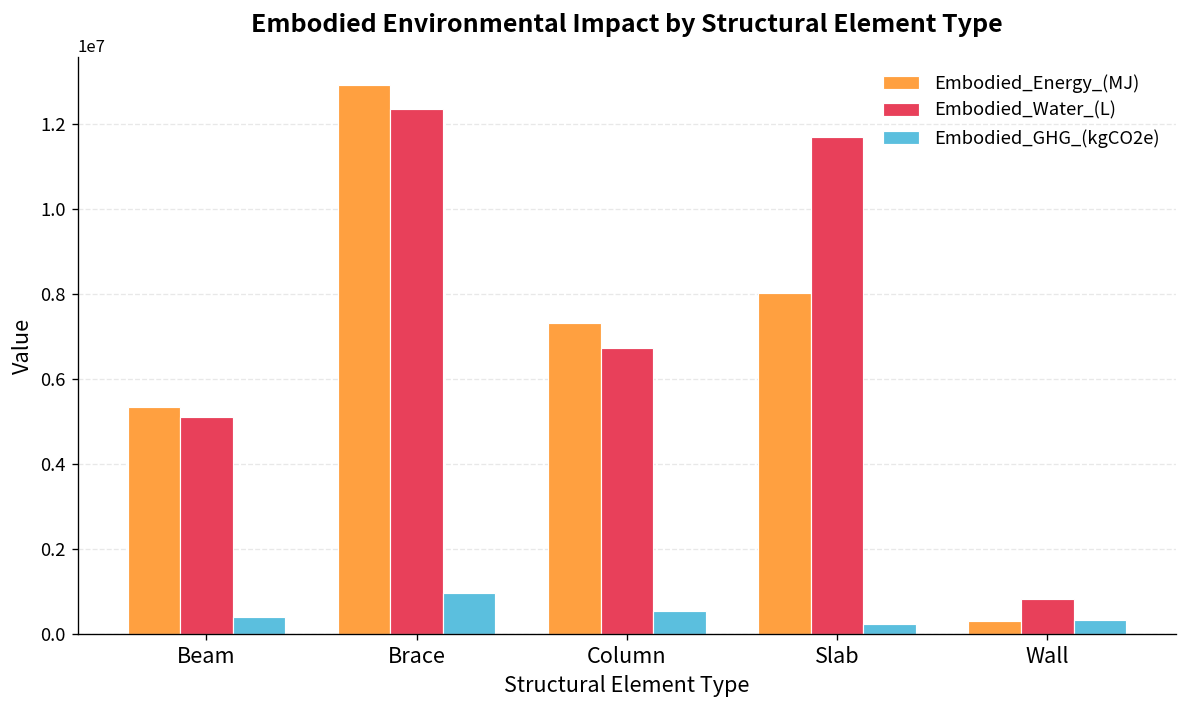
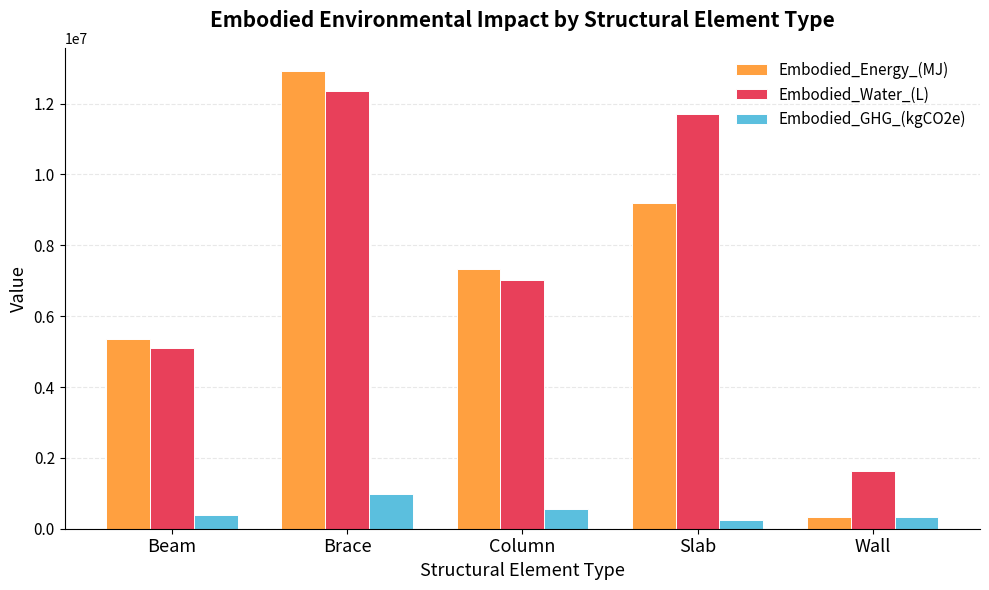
Embodied_Water_(L), Column: 6700000 -> 7000000
Embodied_Energy_(MJ), Slab: 8000000 -> 9200000
Embodied_Water_(L), Wall: 800000 -> 1600000
